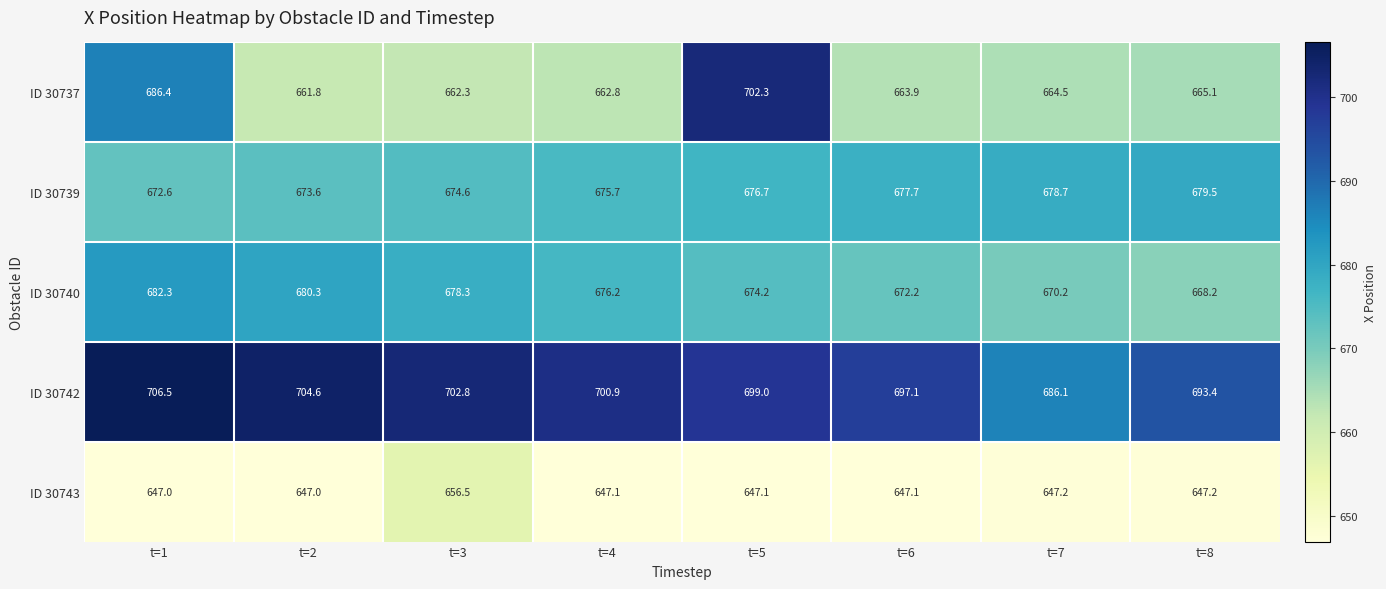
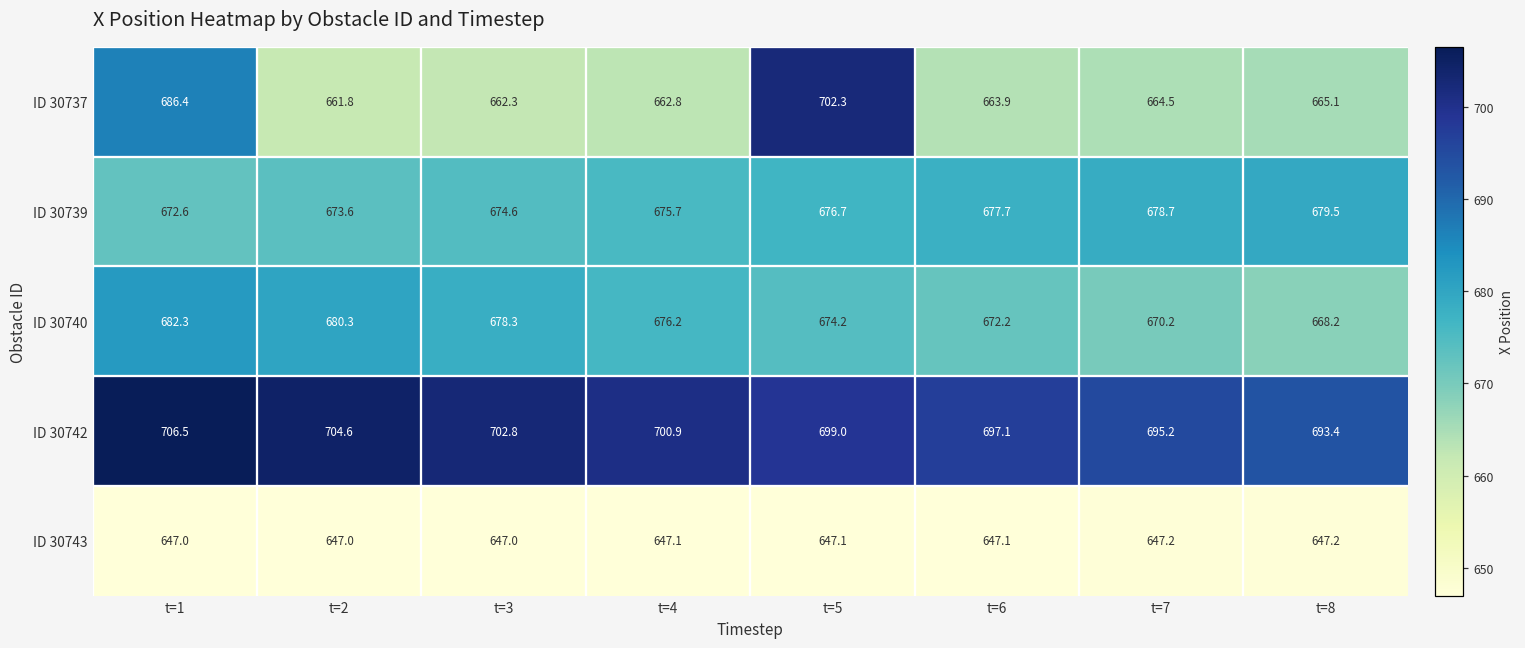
ID 30742, t=7: 686.1 -> 695.2
ID 30743, t=3: 656.5 -> 647.0
